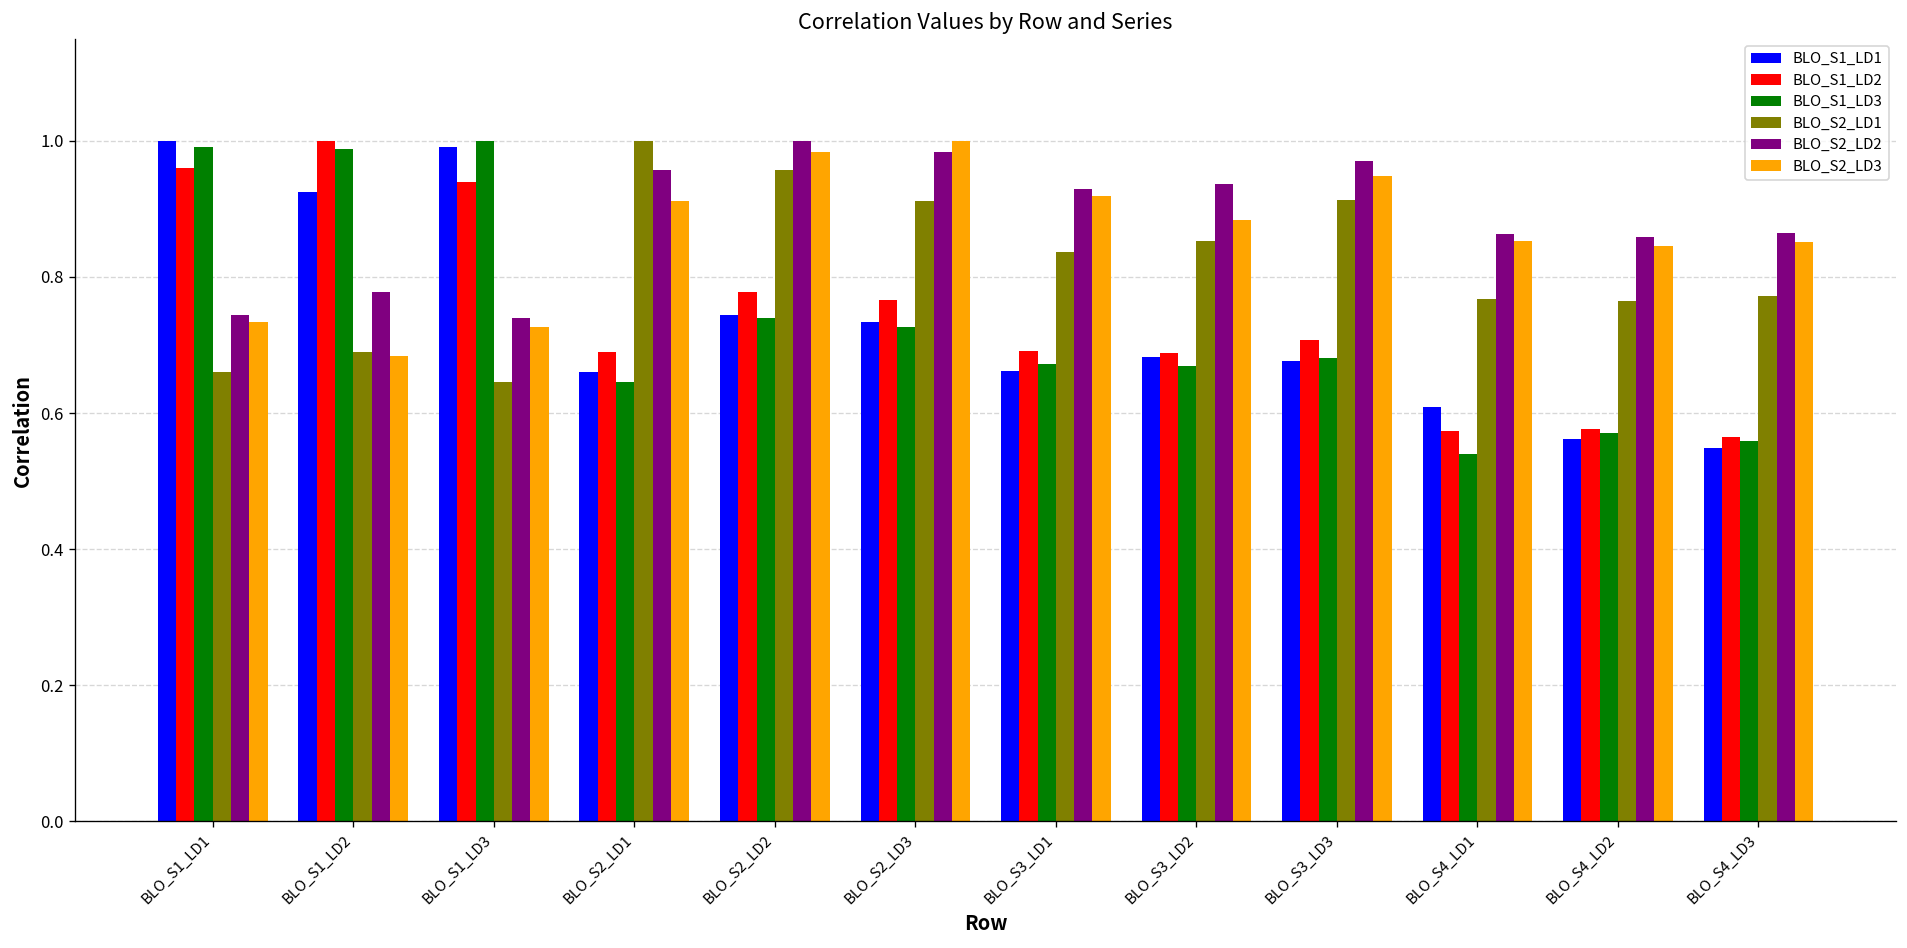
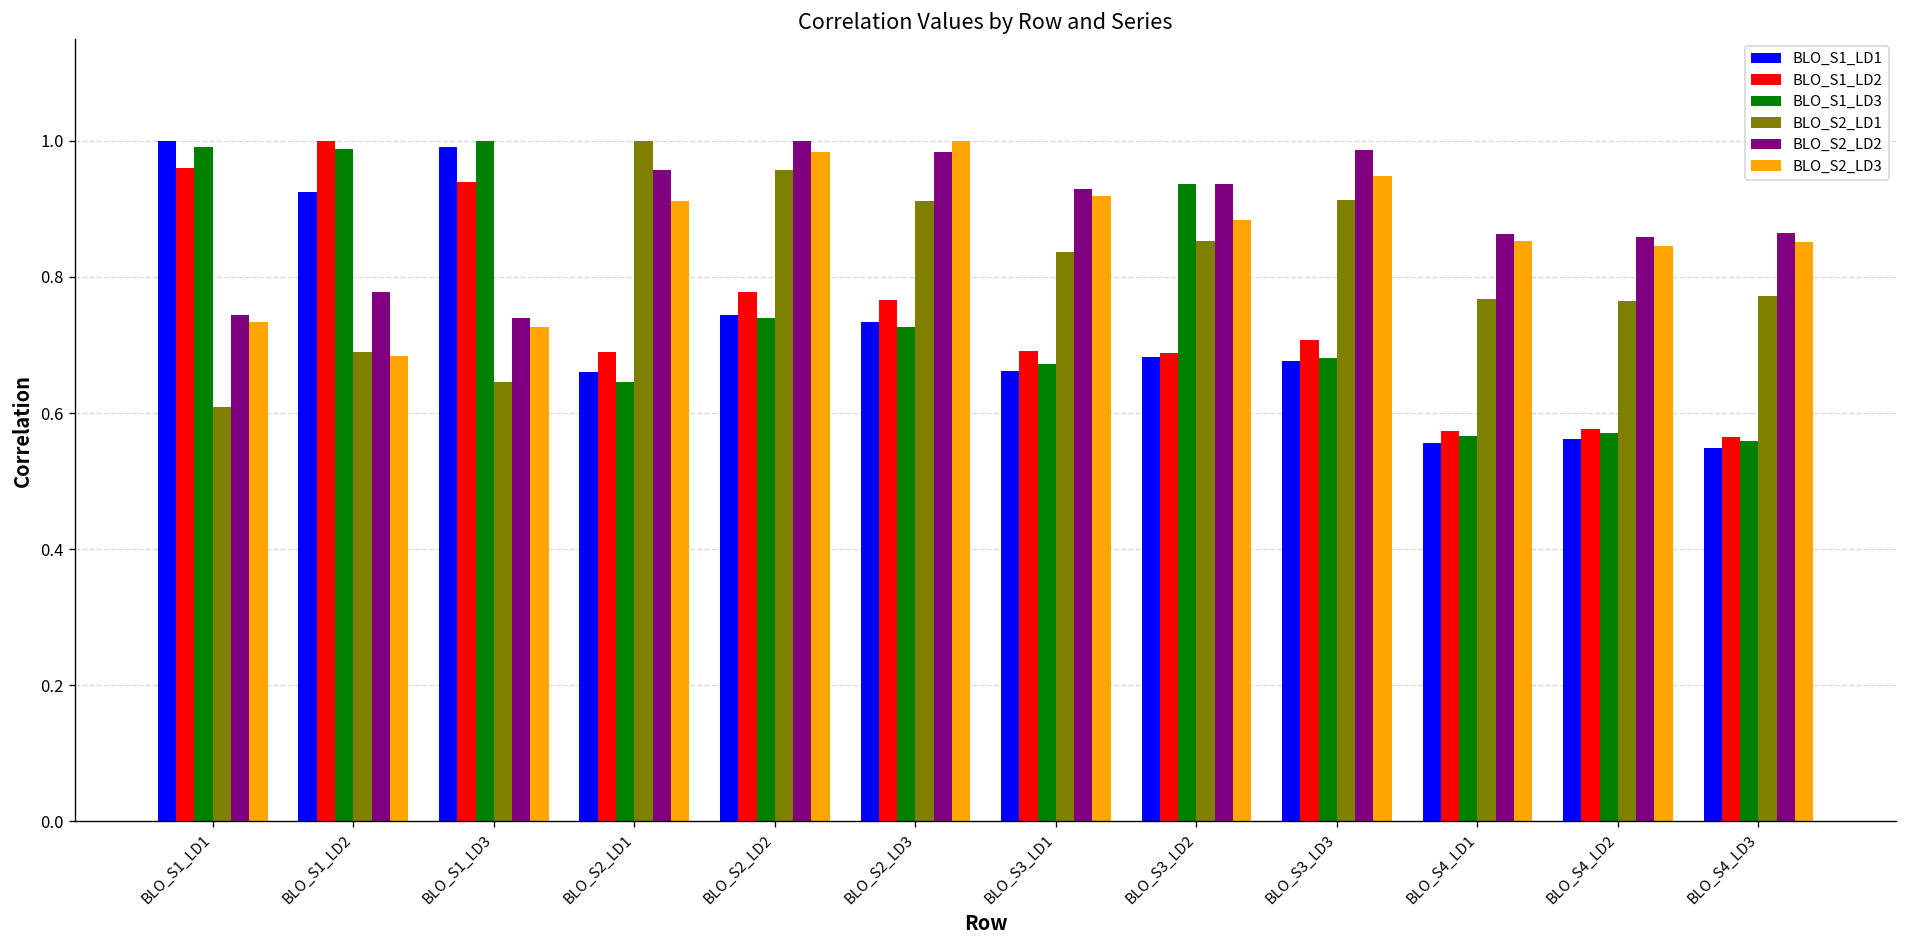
BLO_S2_LD1, BLO_S1_LD1: 0.66 -> 0.61
BLO_S1_LD3, BLO_S3_LD2: 0.67 -> 0.94
BLO_S2_LD2, BLO_S3_LD3: 0.97 -> 0.99
BLO_S1_LD1, BLO_S4_LD1: 0.61 -> 0.56
BLO_S1_LD3, BLO_S4_LD1: 0.54 -> 0.57
